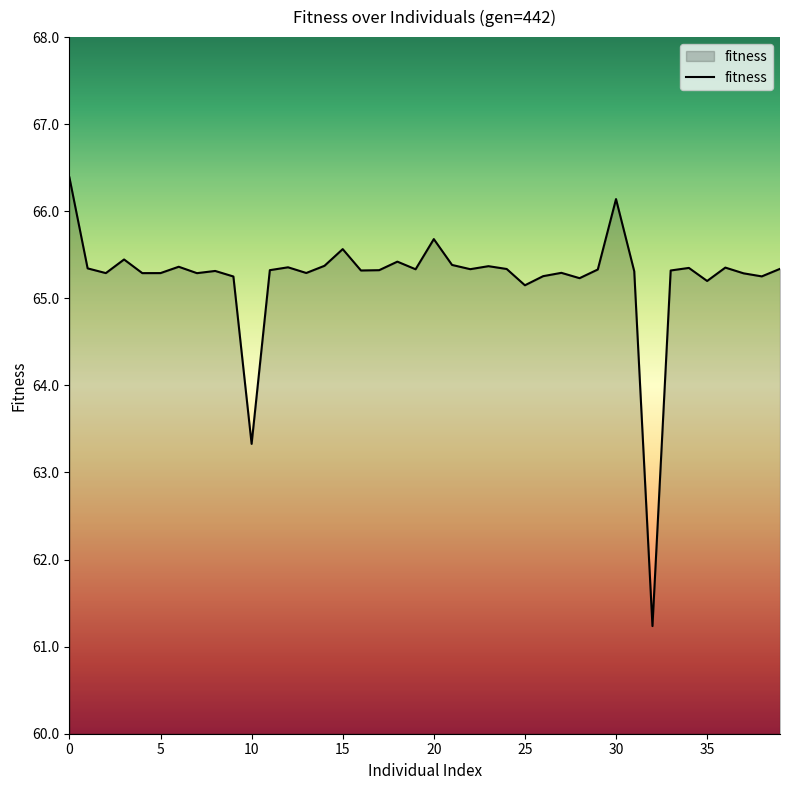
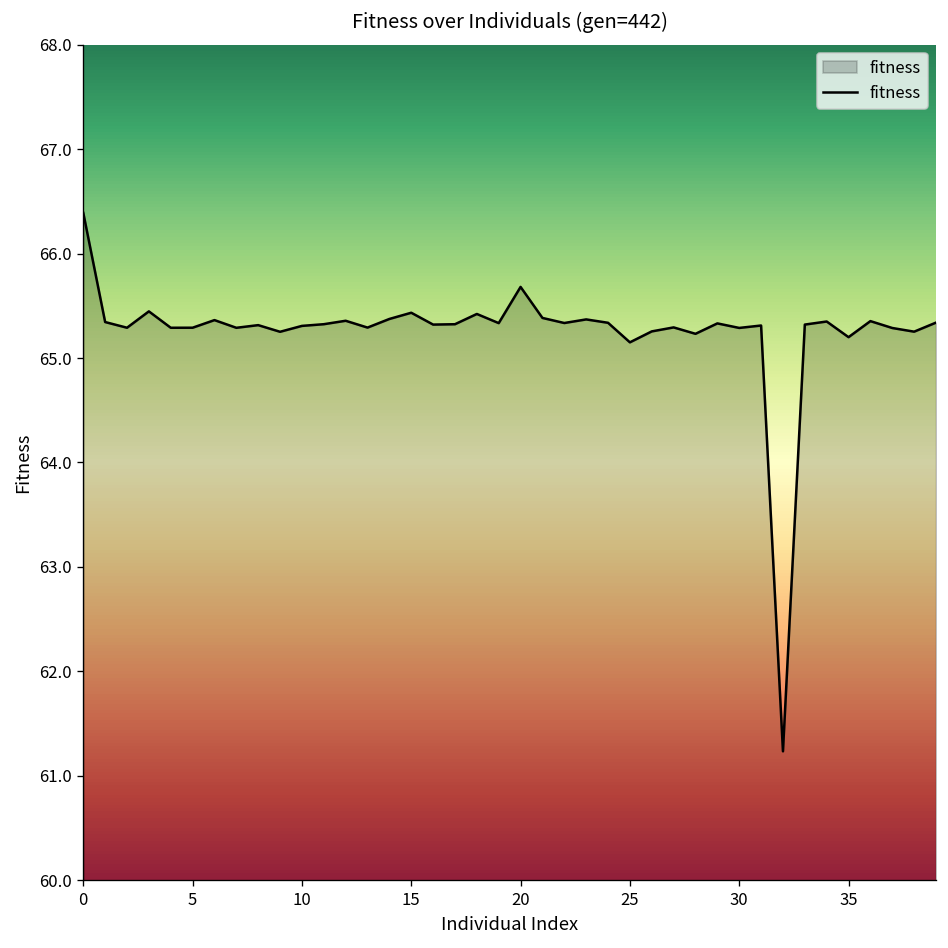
10: 63.3 -> 65.3
15: 65.6 -> 65.4
30: 66.1 -> 65.3
